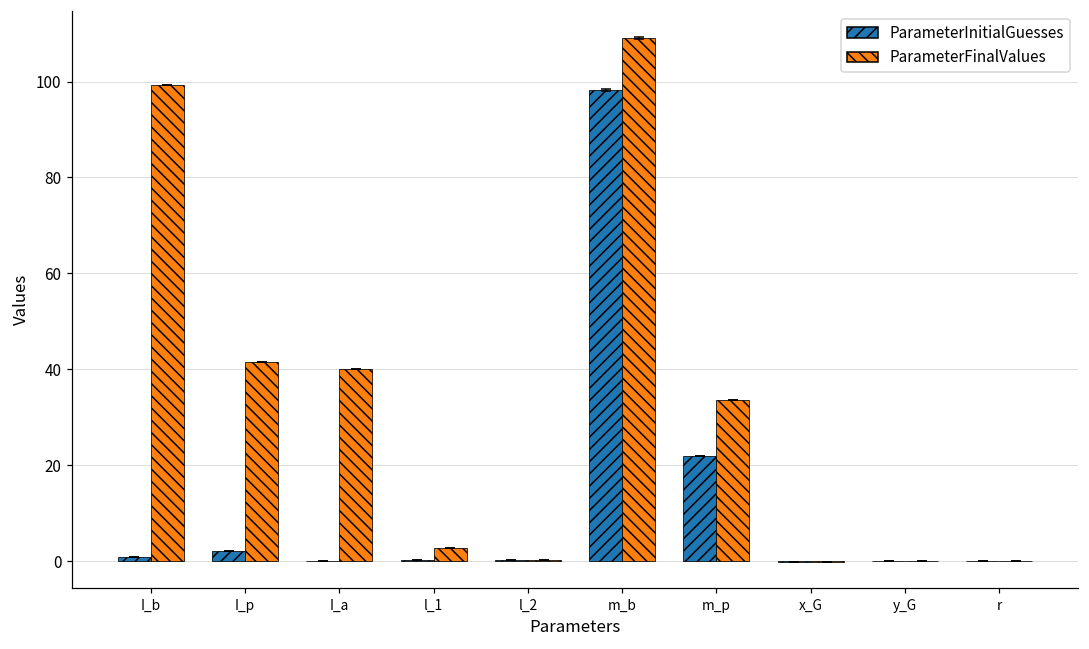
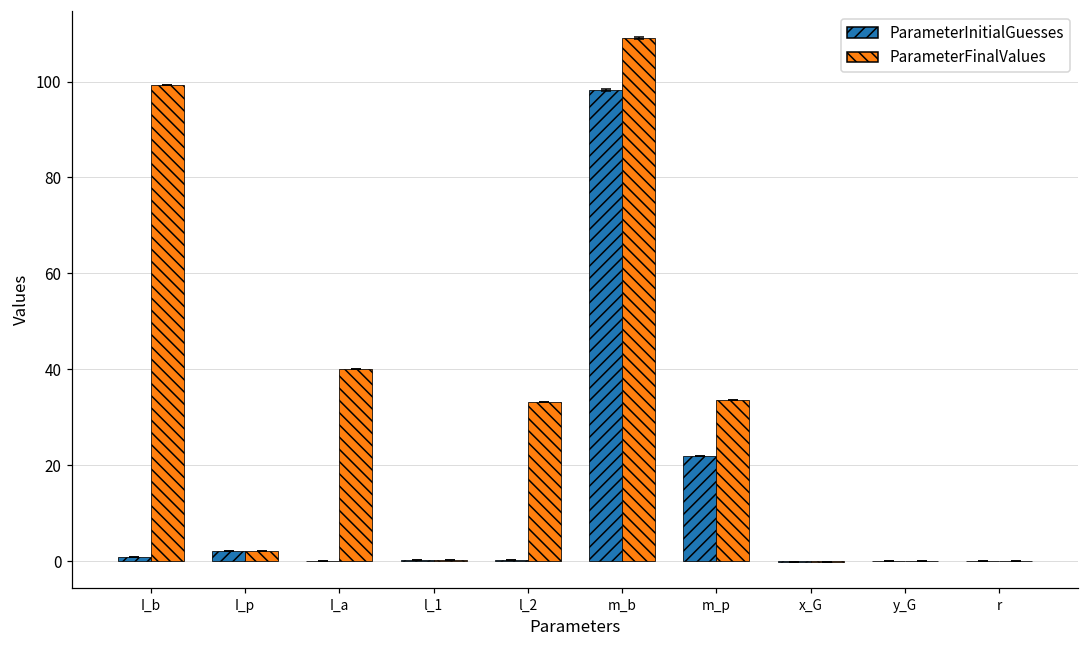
ParameterFinalValues, I_p: 42 -> 2
ParameterFinalValues, l_1: 3 -> 0
ParameterFinalValues, l_2: 0 -> 33
